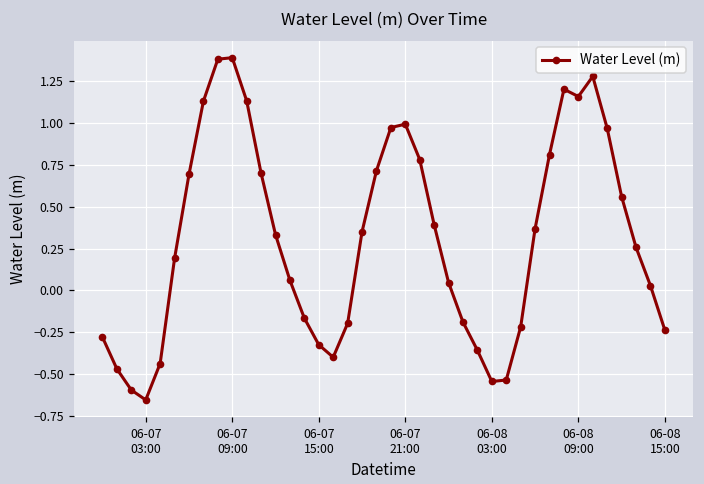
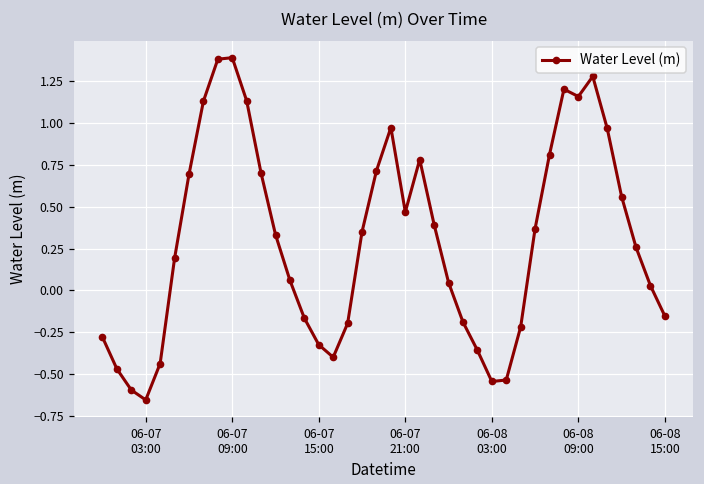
06-07 21:00: 0.99 -> 0.47
06-08 15:00: -0.24 -> -0.15
